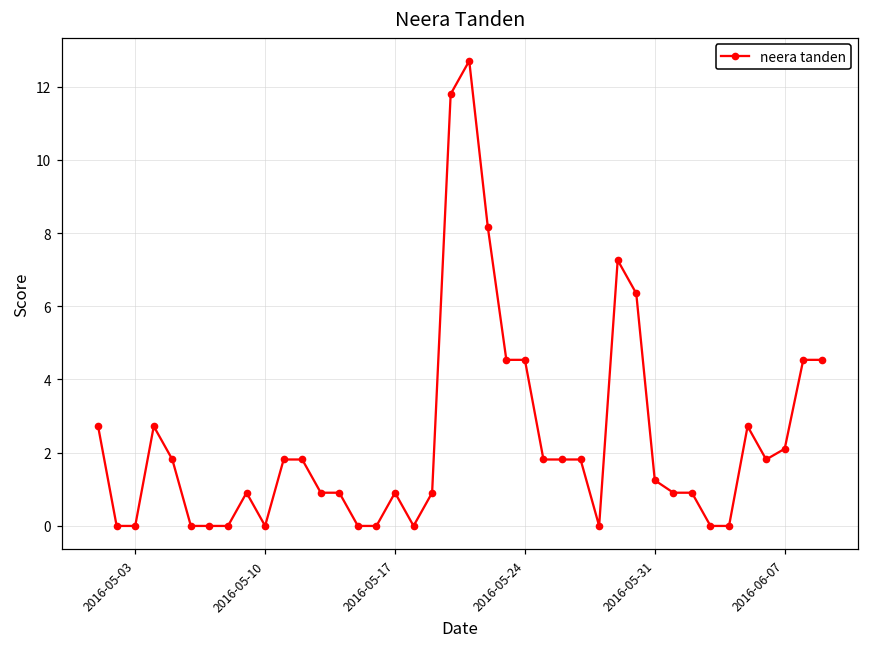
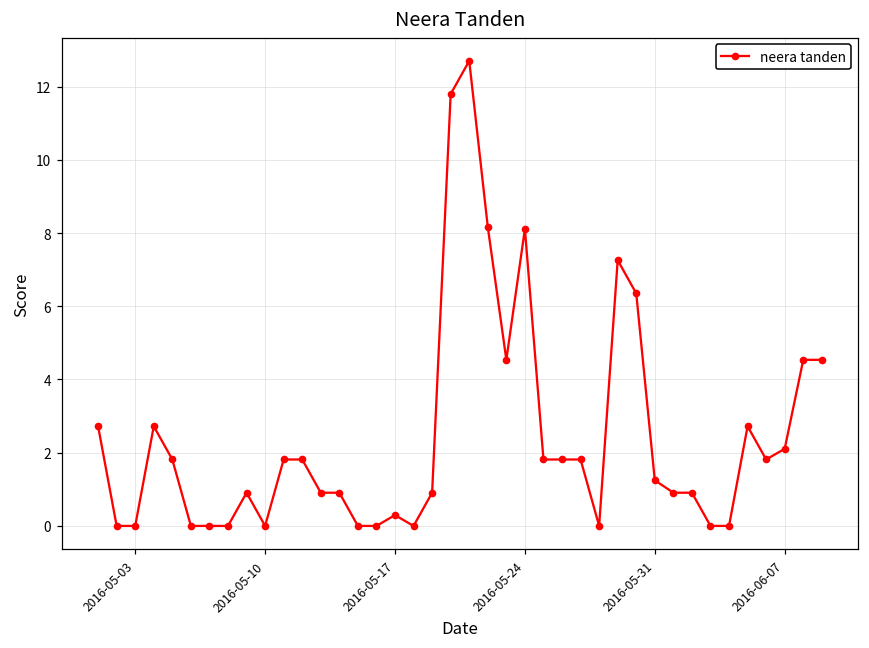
2016-05-17: 0.9 -> 0.3
2016-05-24: 4.5 -> 8.1
